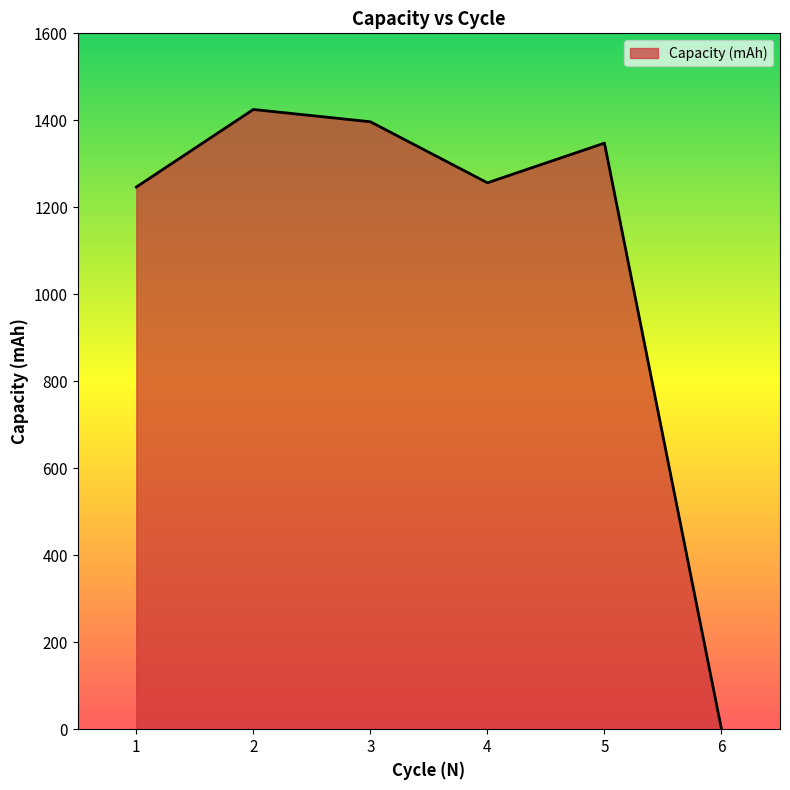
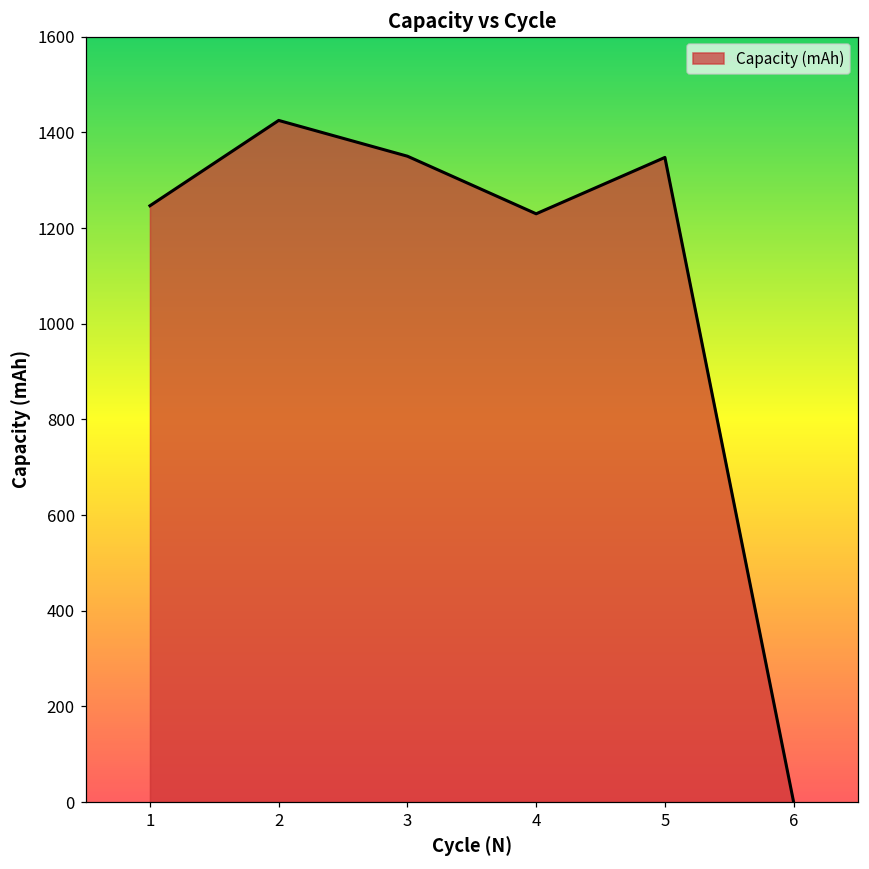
3: 1400 -> 1350
4: 1260 -> 1230
